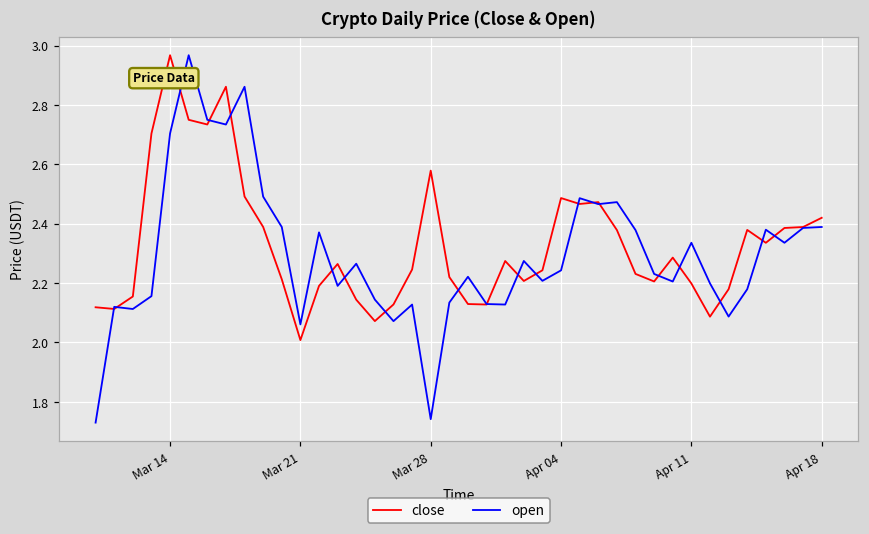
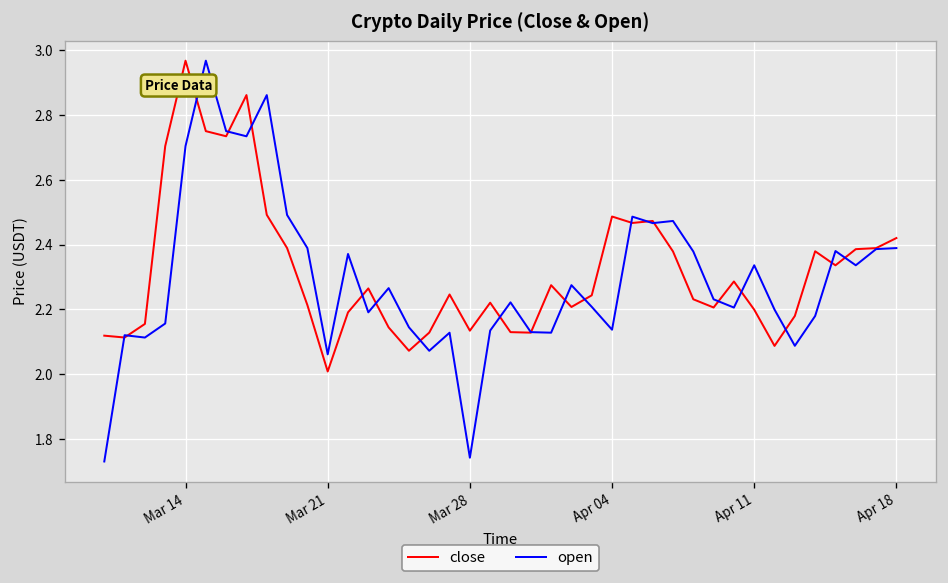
close, Mar 28: 2.58 -> 2.13
open, Apr 04: 2.24 -> 2.14
